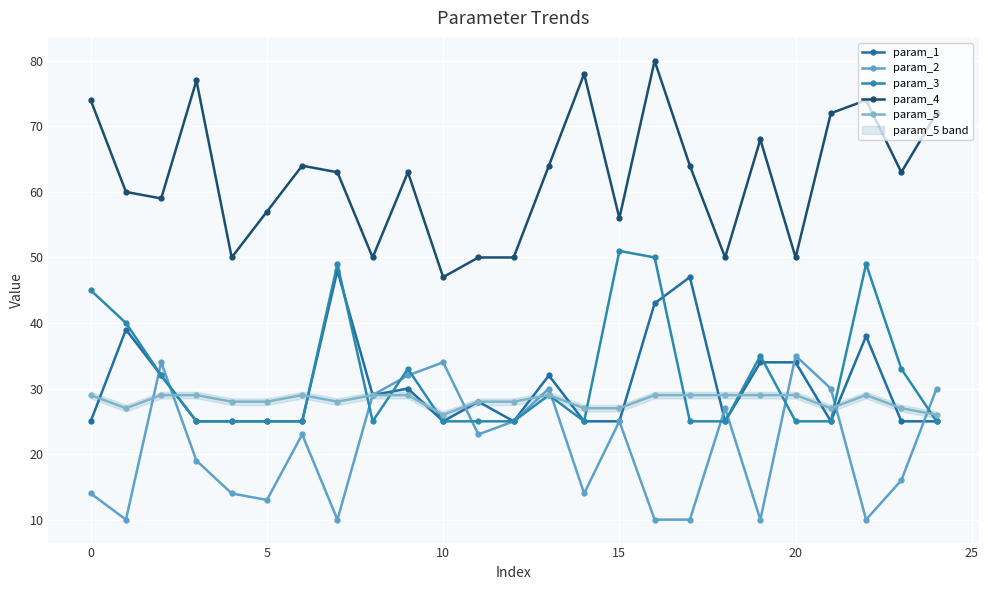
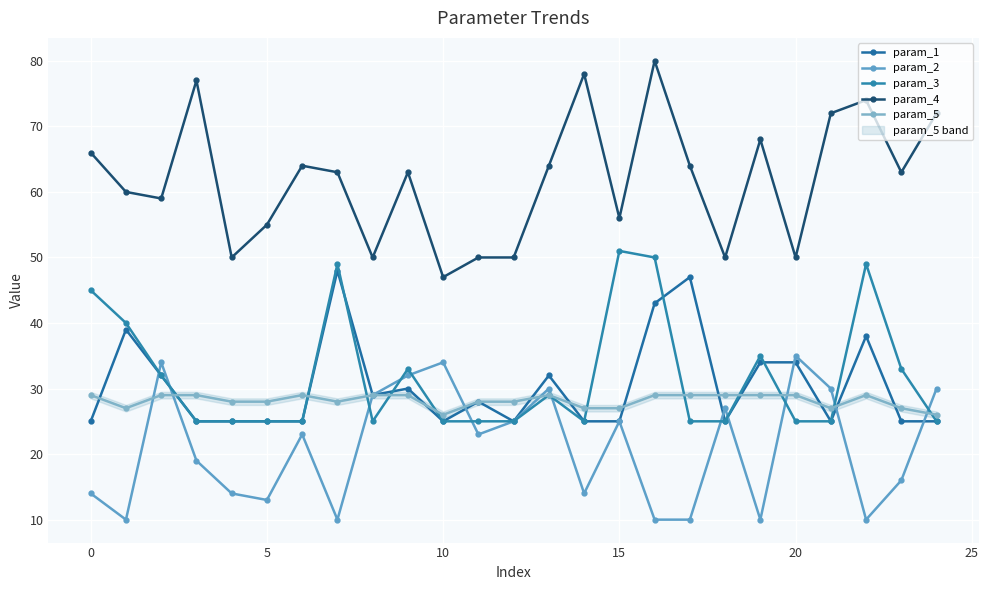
param_4, 0: 74 -> 66
param_4, 5: 57 -> 55
